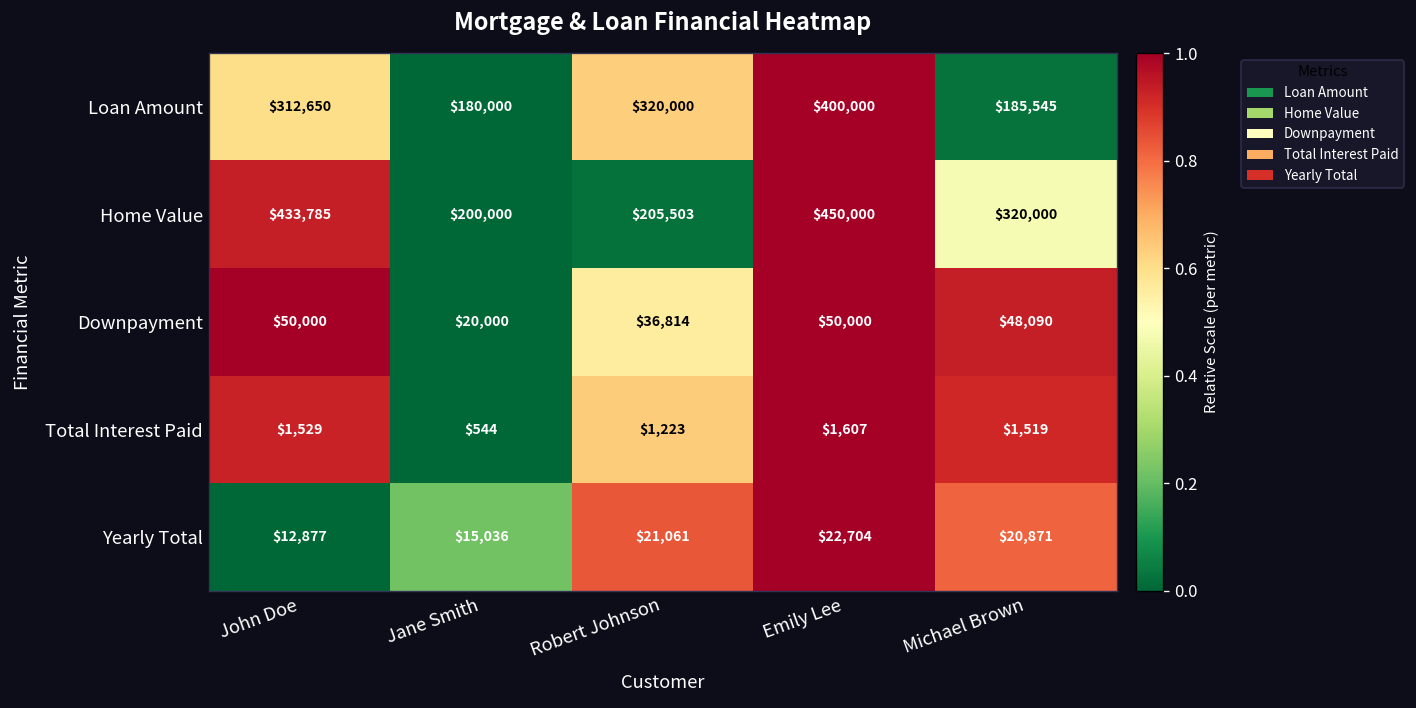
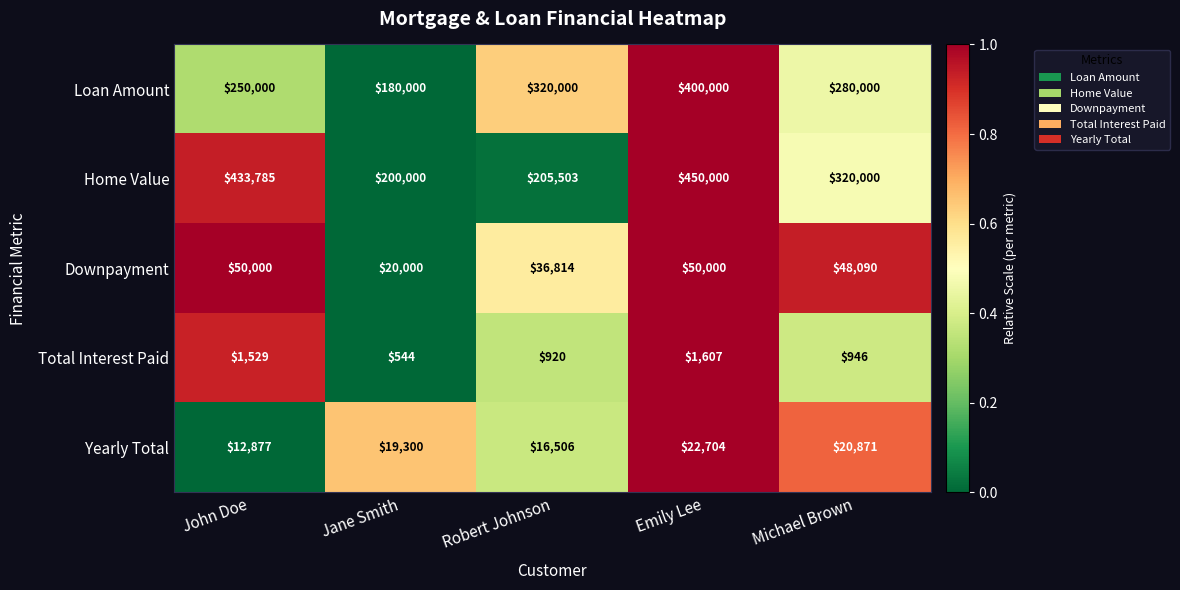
Loan Amount, John Doe: $312,650 -> $250,000
Loan Amount, Michael Brown: $185,545 -> $280,000
Total Interest Paid, Robert Johnson: $1,223 -> $920
Total Interest Paid, Michael Brown: $1,519 -> $946
Yearly Total, Jane Smith: $15,036 -> $19,300
Yearly Total, Robert Johnson: $21,061 -> $16,506
